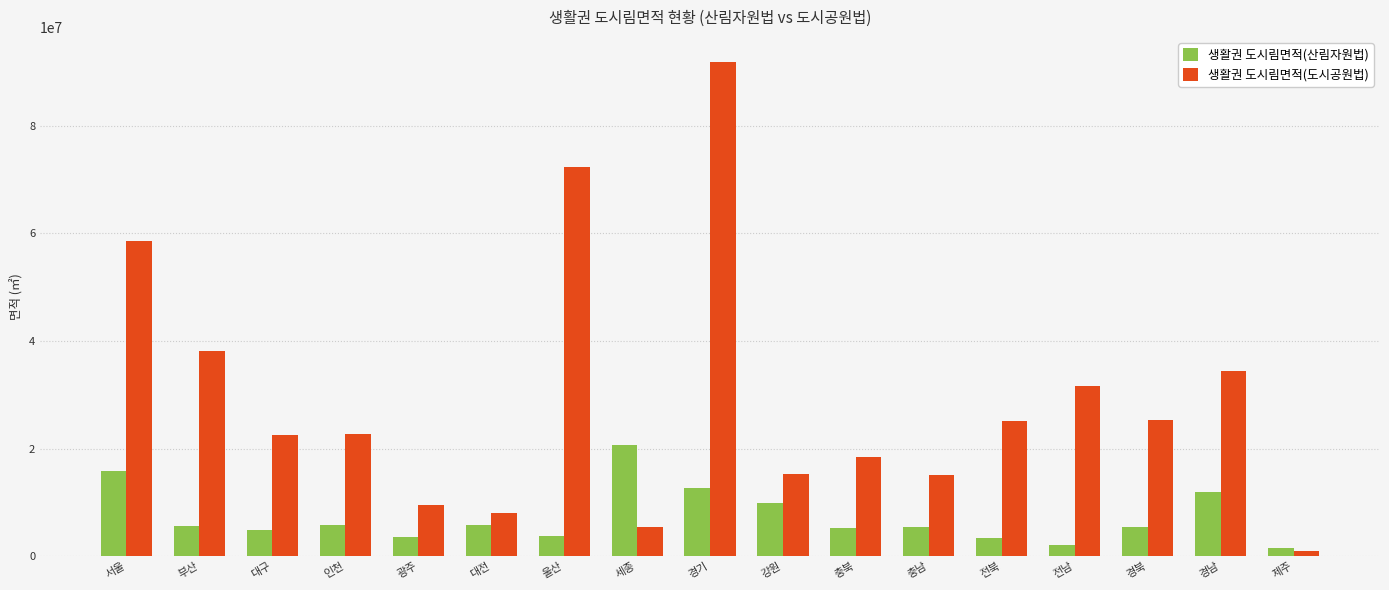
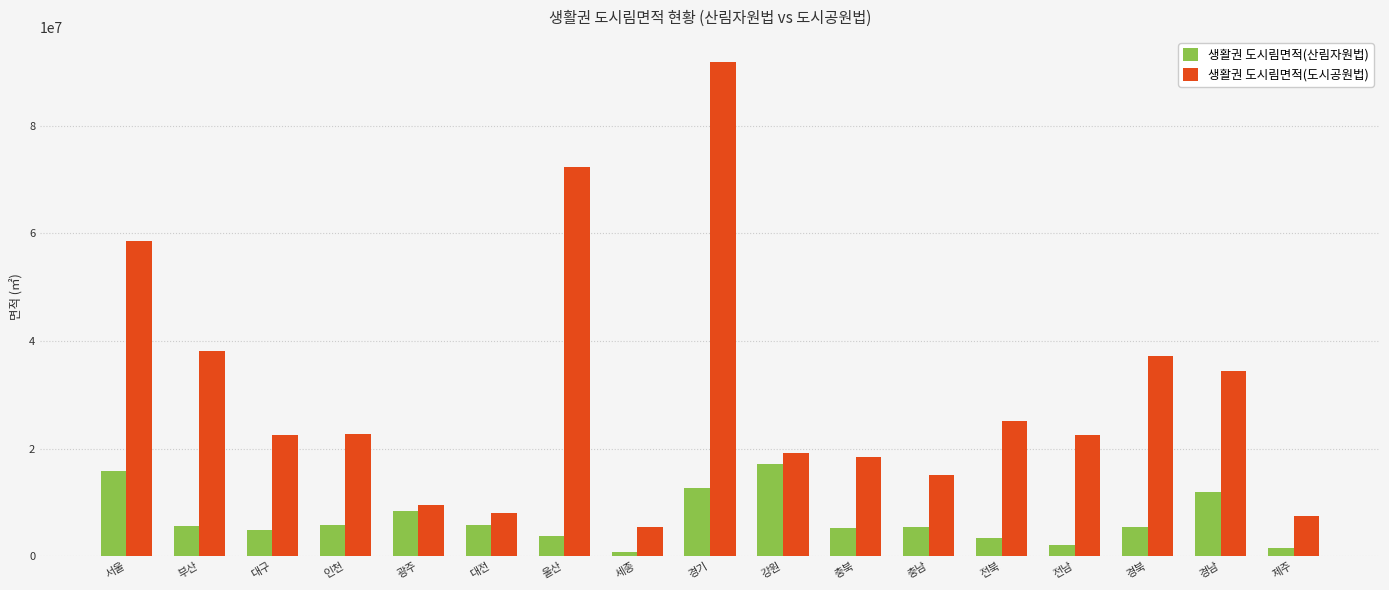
생활권 도시림면적(산림자원법), 광주: 3000000 -> 8000000
생활권 도시림면적(산림자원법), 세종: 21000000 -> 1000000
생활권 도시림면적(산림자원법), 강원: 10000000 -> 17000000
생활권 도시림면적(도시공원법), 강원: 15000000 -> 19000000
생활권 도시림면적(도시공원법), 전남: 32000000 -> 23000000
생활권 도시림면적(도시공원법), 경북: 25000000 -> 37000000
생활권 도시림면적(도시공원법), 제주: 1000000 -> 7000000
